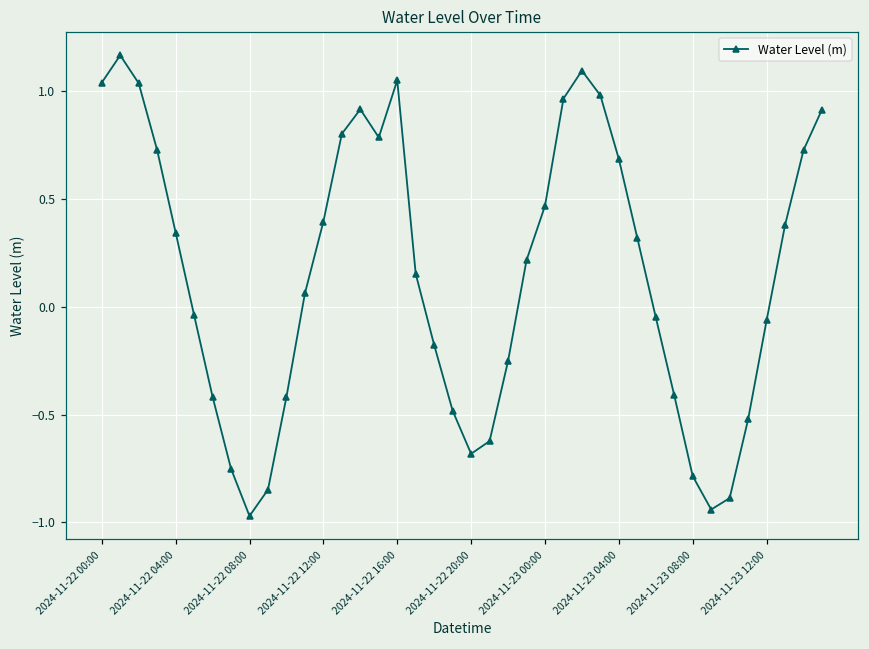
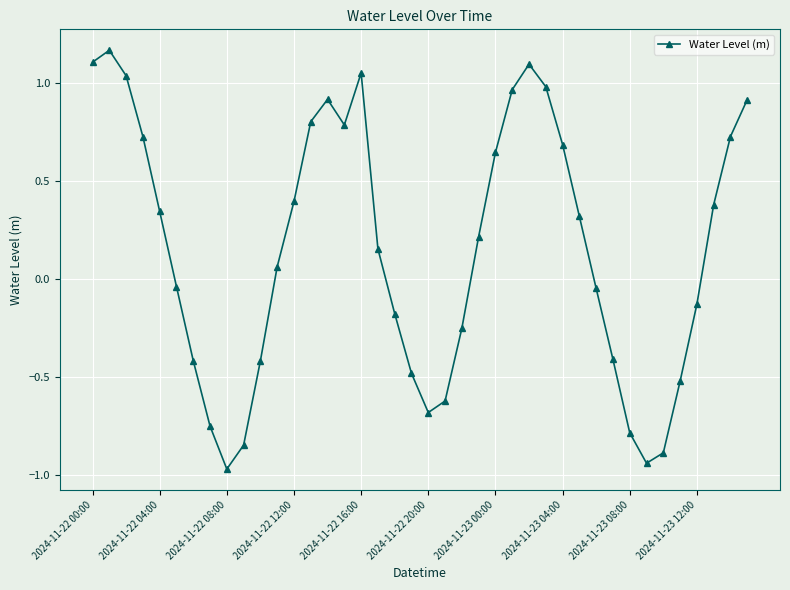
2024-11-22 00:00: 1.04 -> 1.11
2024-11-23 00:00: 0.47 -> 0.65
2024-11-23 12:00: -0.06 -> -0.13
